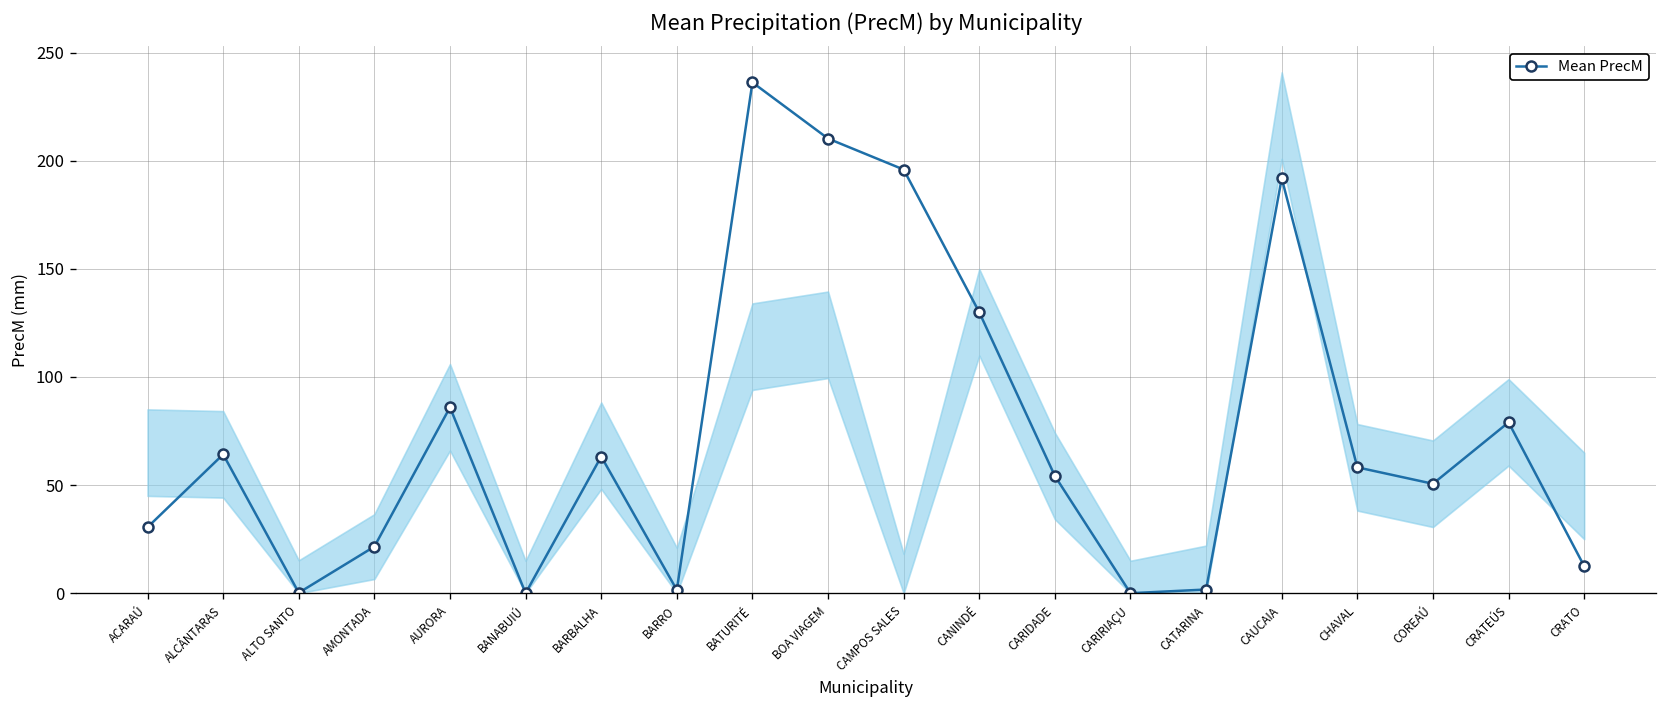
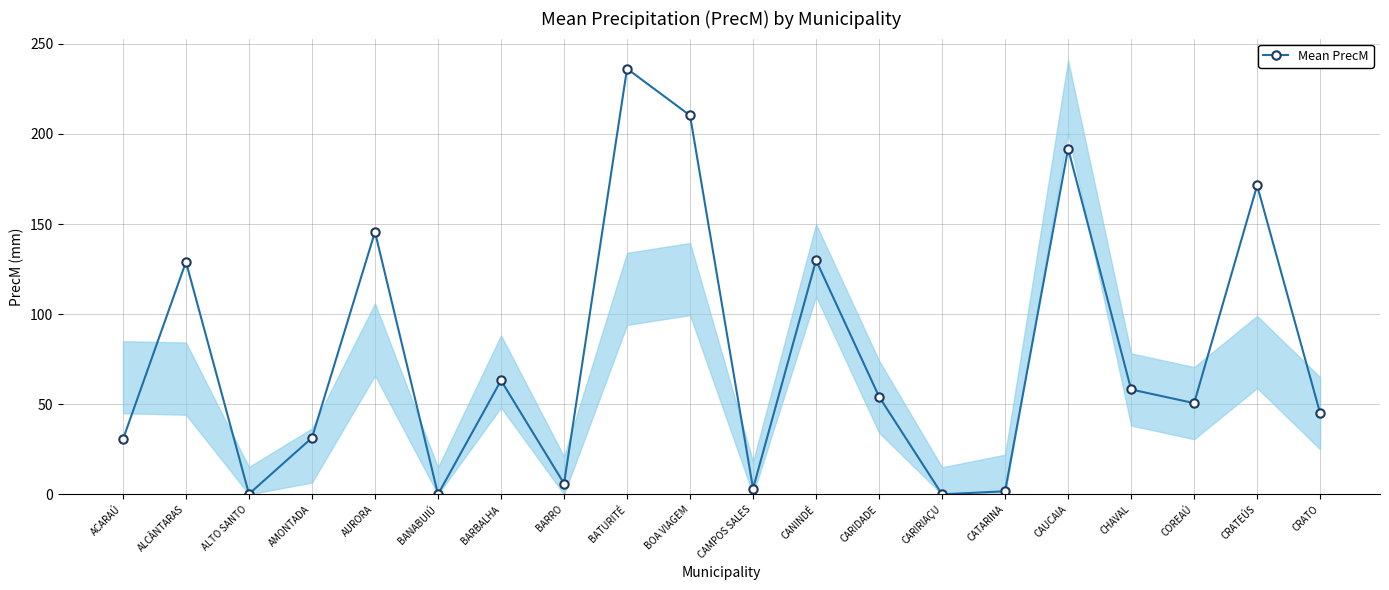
Mean PrecM, ALCÂNTARAS: 64 -> 129
Mean PrecM, AMONTADA: 22 -> 31
Mean PrecM, AURORA: 86 -> 146
Mean PrecM, BARRO: 2 -> 6
Mean PrecM, CAMPOS SALES: 196 -> 3
Mean PrecM, CRATEÚS: 79 -> 171
Mean PrecM, CRATO: 13 -> 45
